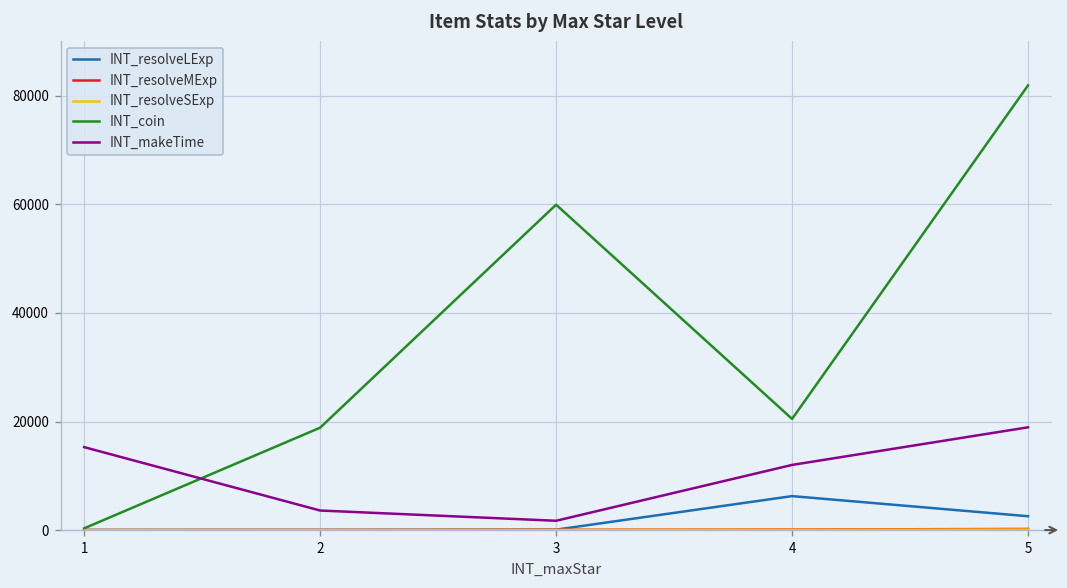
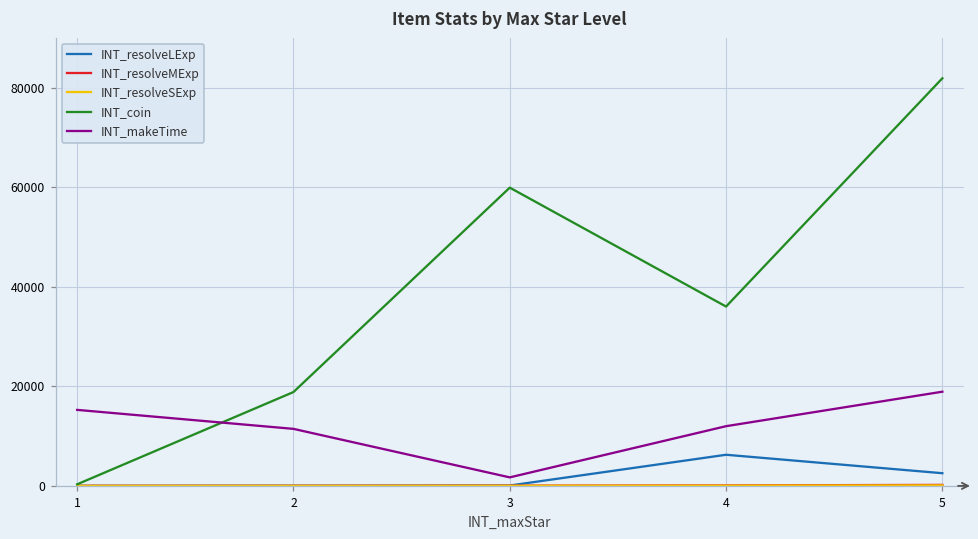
INT_makeTime, 2: 4000 -> 11000
INT_coin, 4: 20000 -> 36000
